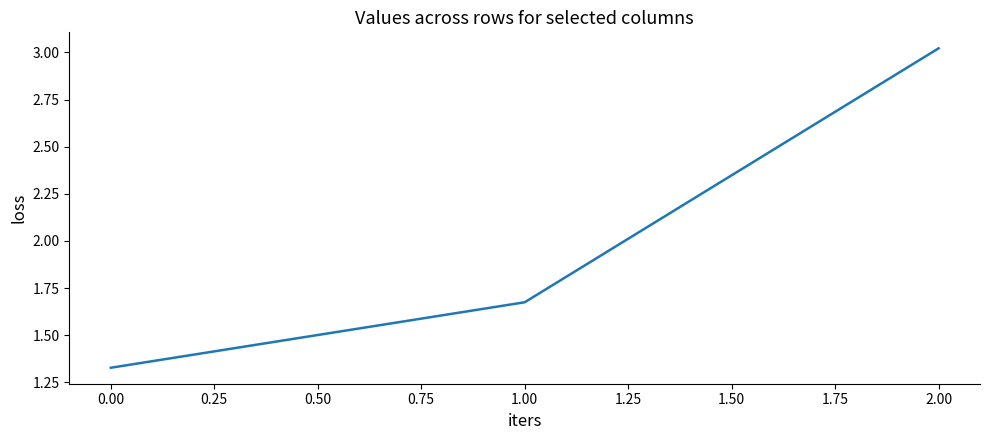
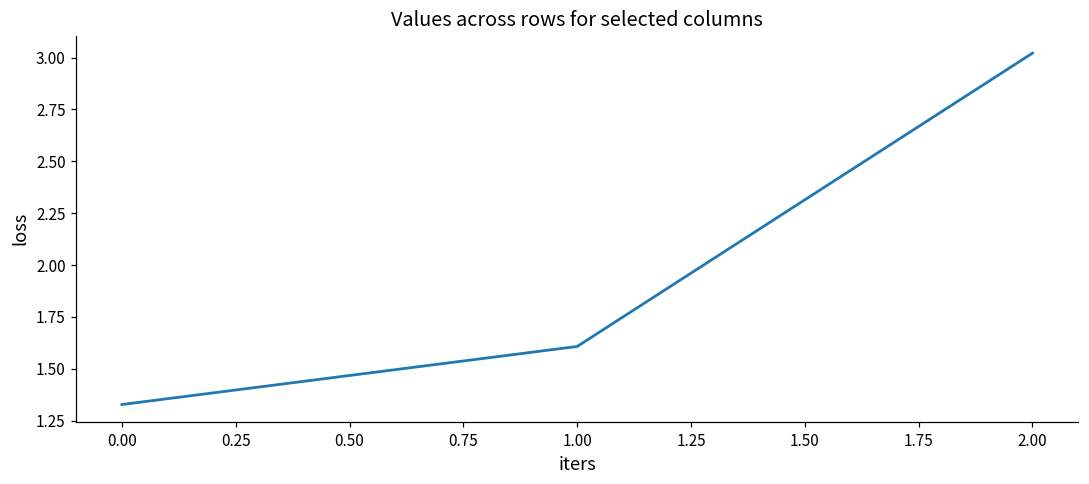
1.00: 1.67 -> 1.61
